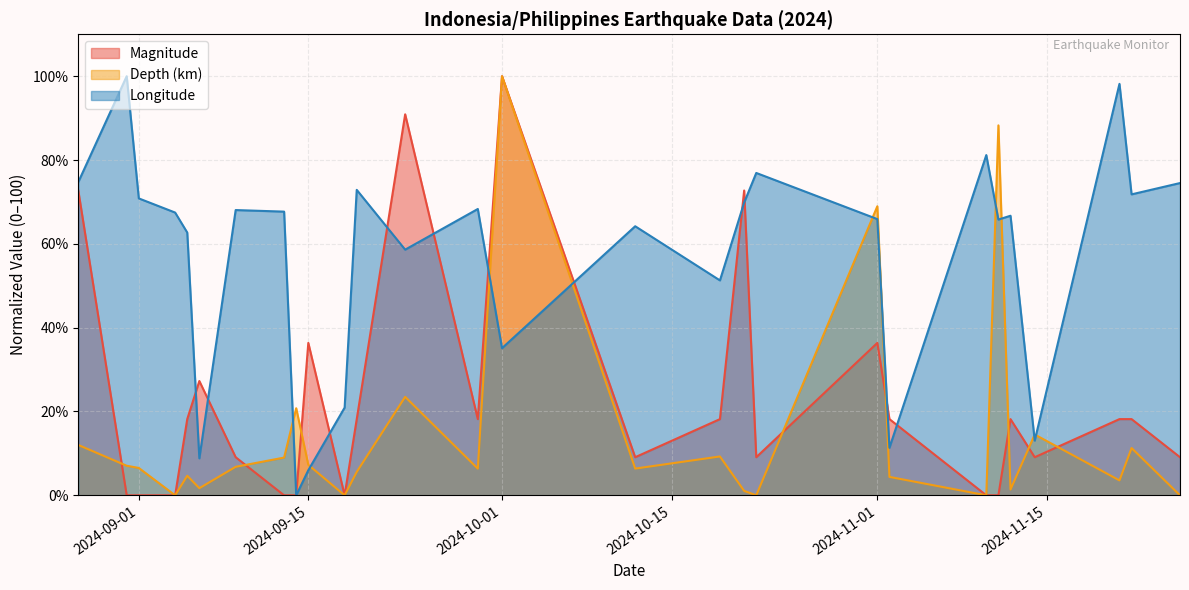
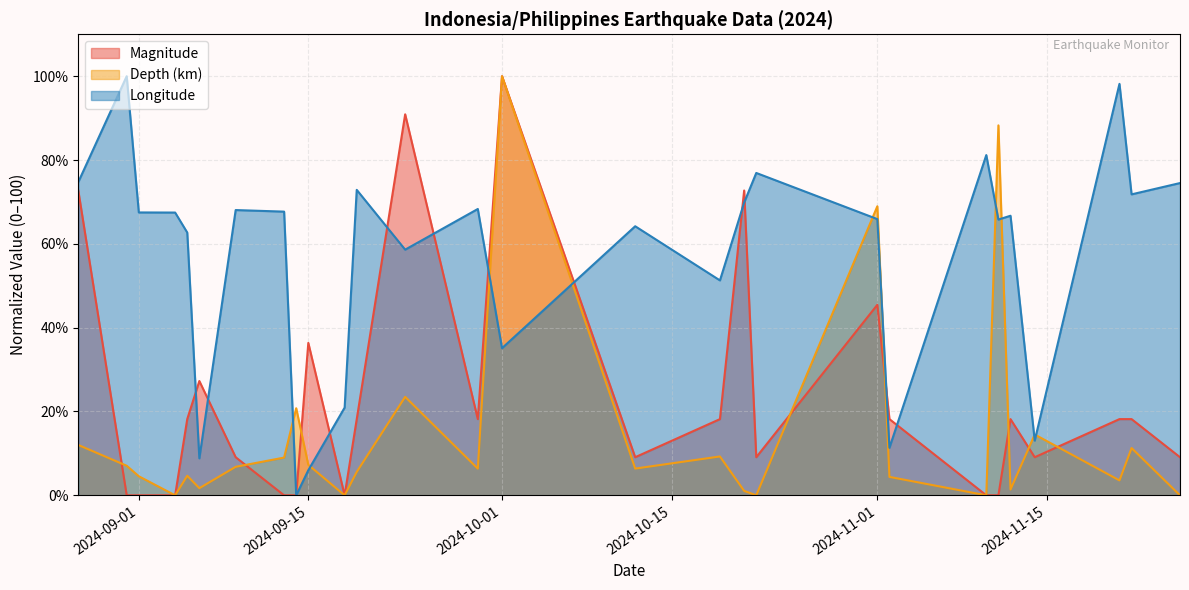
Depth (km), 2024-09-01: 7% -> 5%
Longitude, 2024-09-01: 71% -> 67%
Magnitude, 2024-11-01: 36% -> 45%
